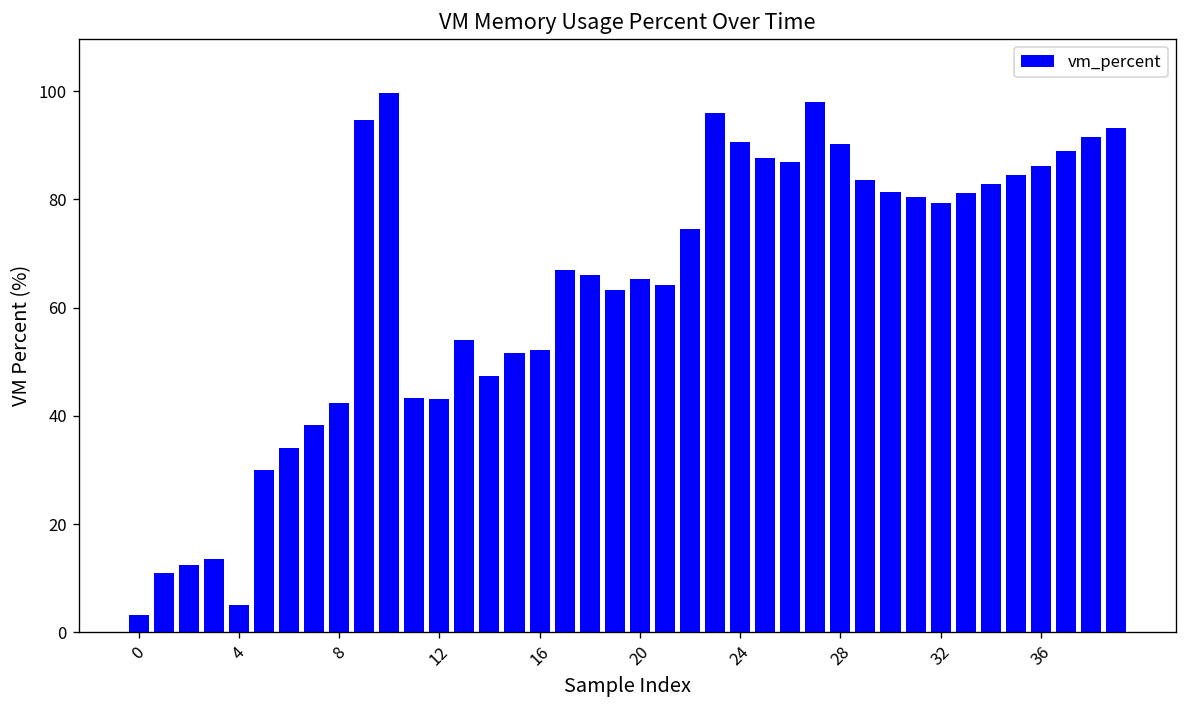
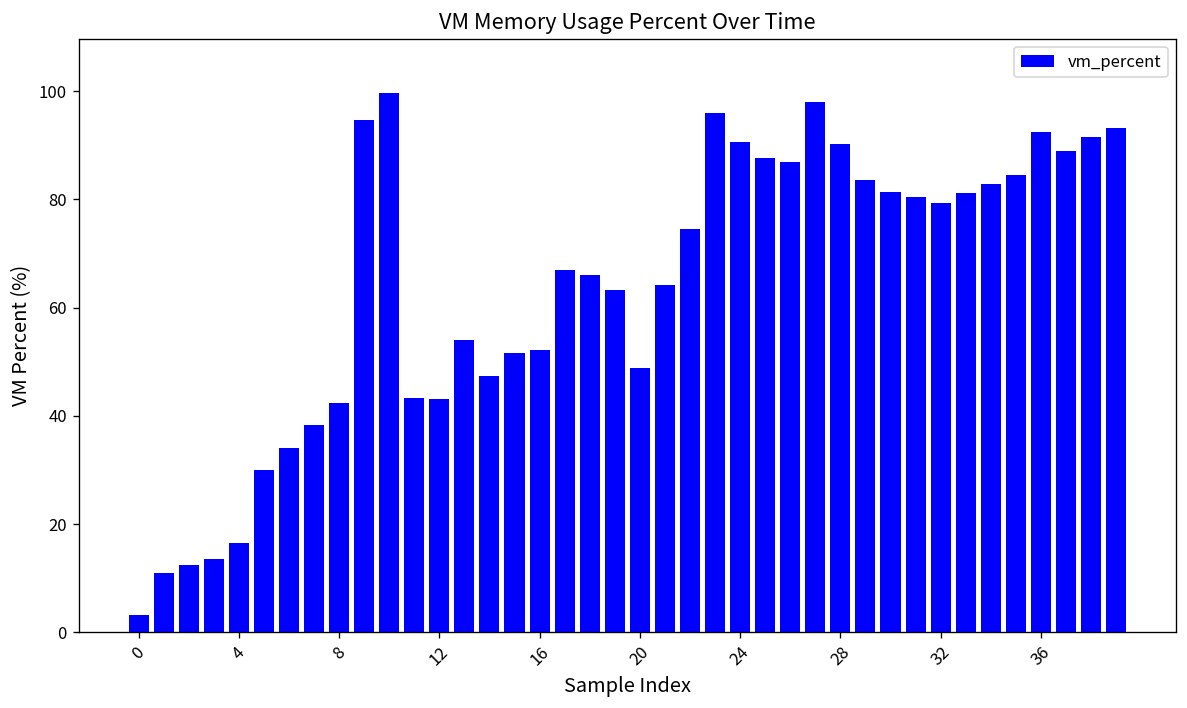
4: 5 -> 16
20: 65 -> 49
36: 86 -> 93
